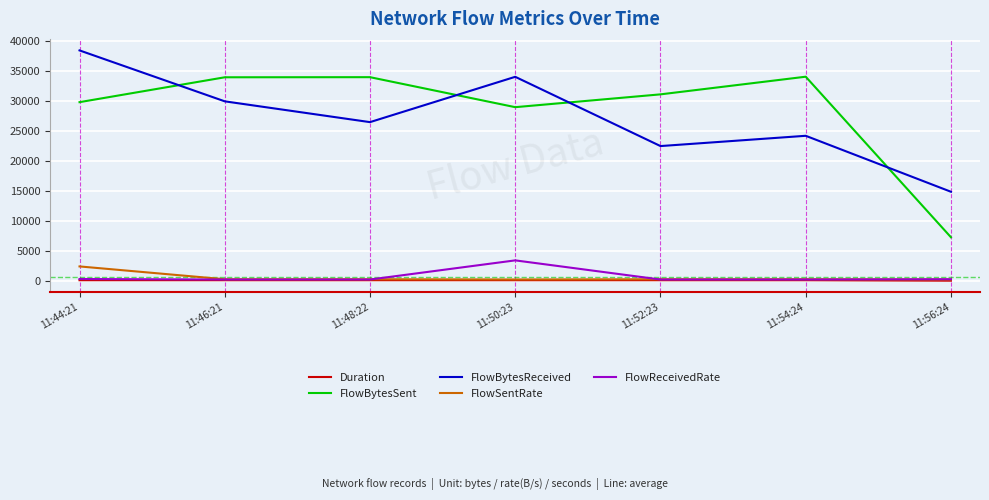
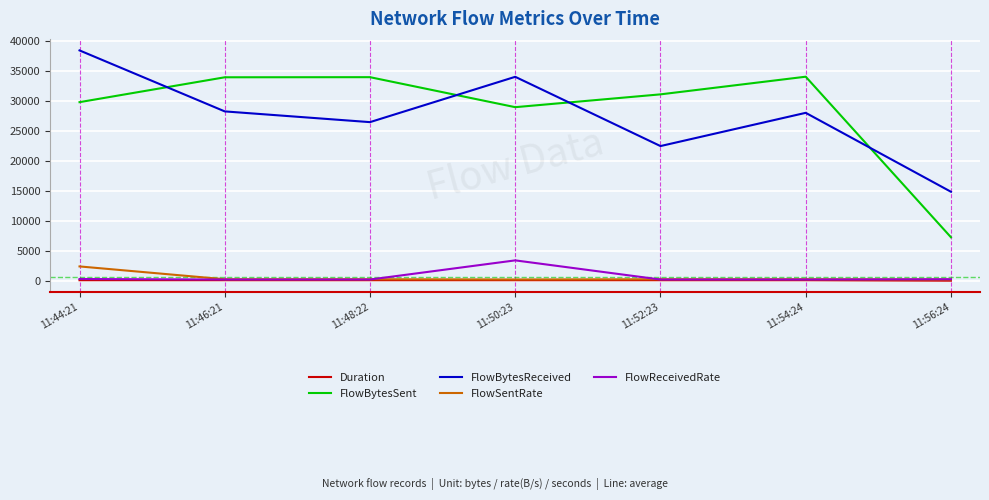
FlowBytesReceived, 11:46:21: 30000 -> 28000
FlowBytesReceived, 11:54:24: 24000 -> 28000
